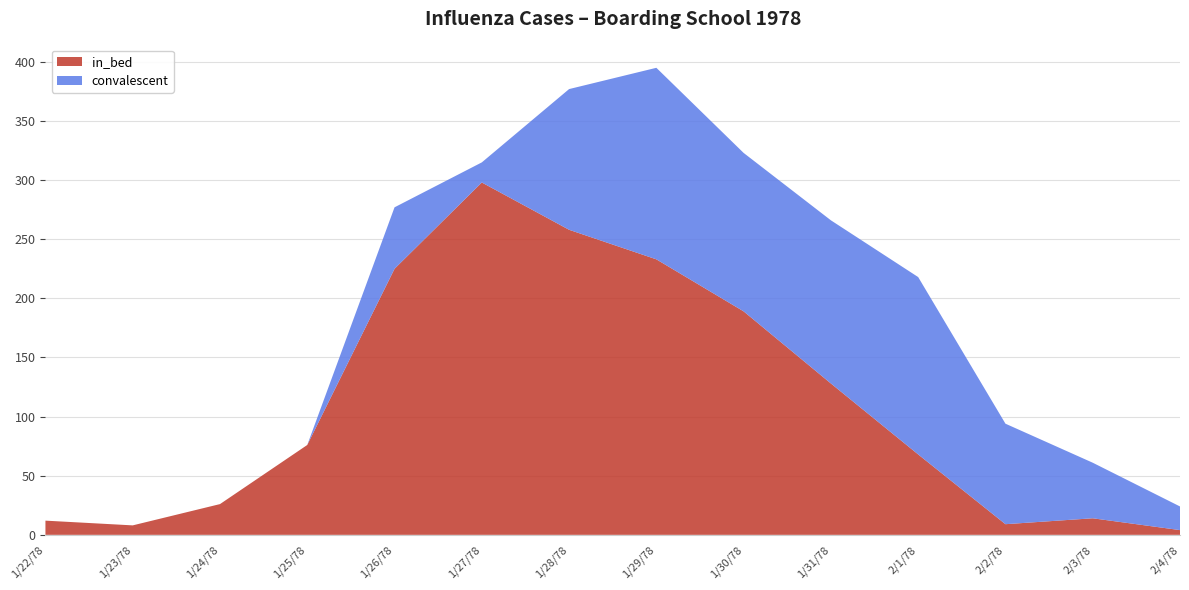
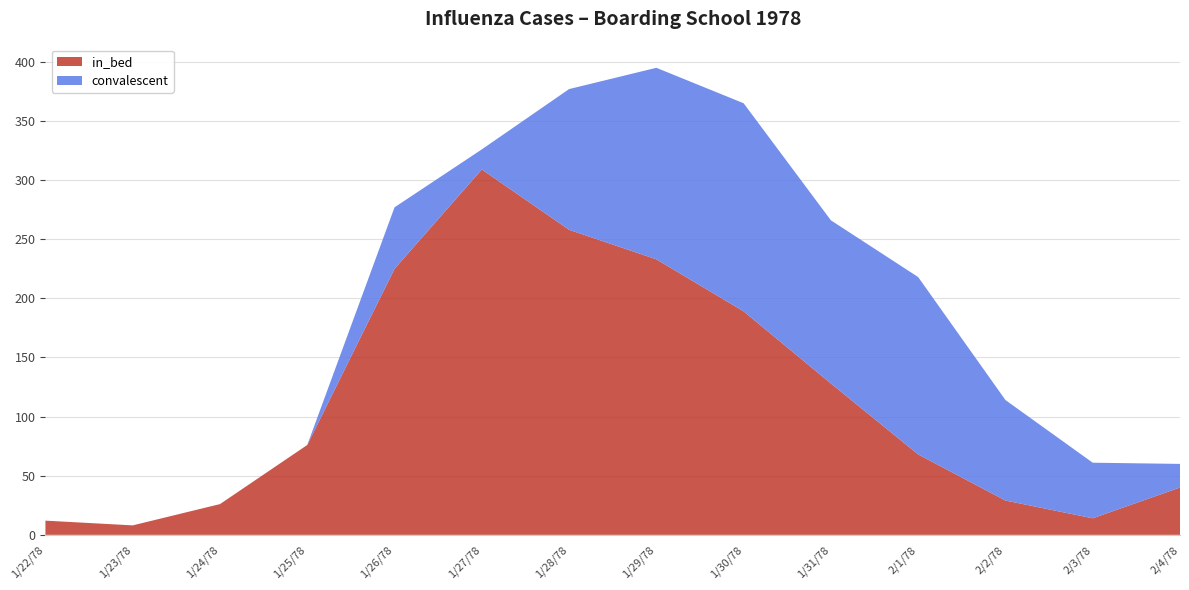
in_bed, 1/27/78: 298 -> 309
convalescent, 1/30/78: 134 -> 176
in_bed, 2/2/78: 9 -> 29
in_bed, 2/4/78: 4 -> 40
